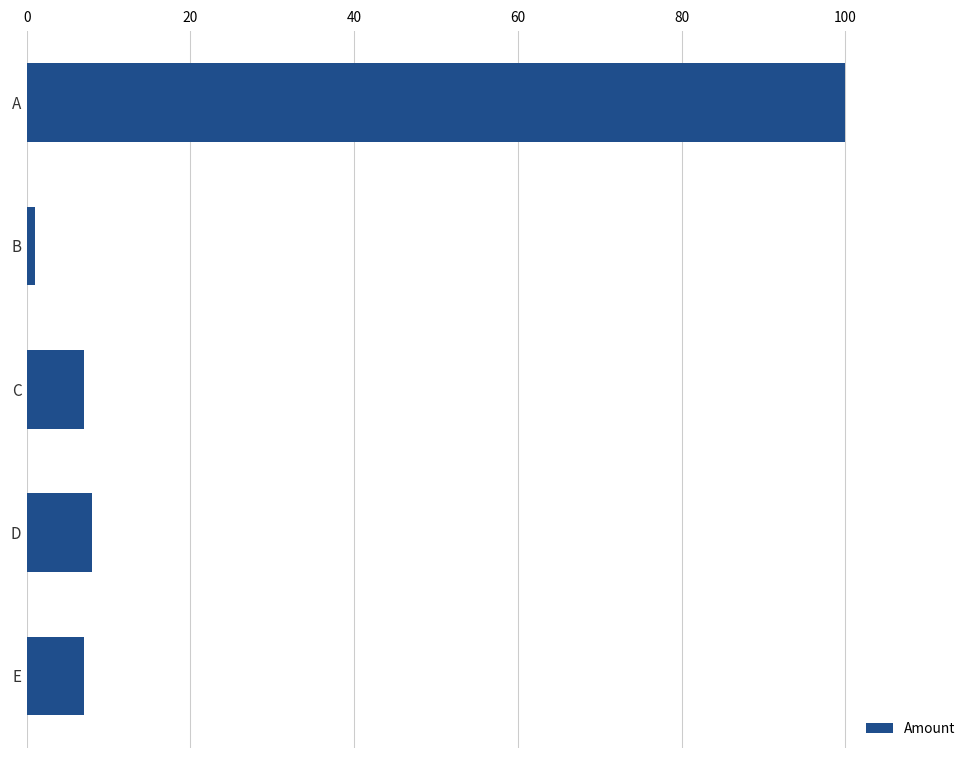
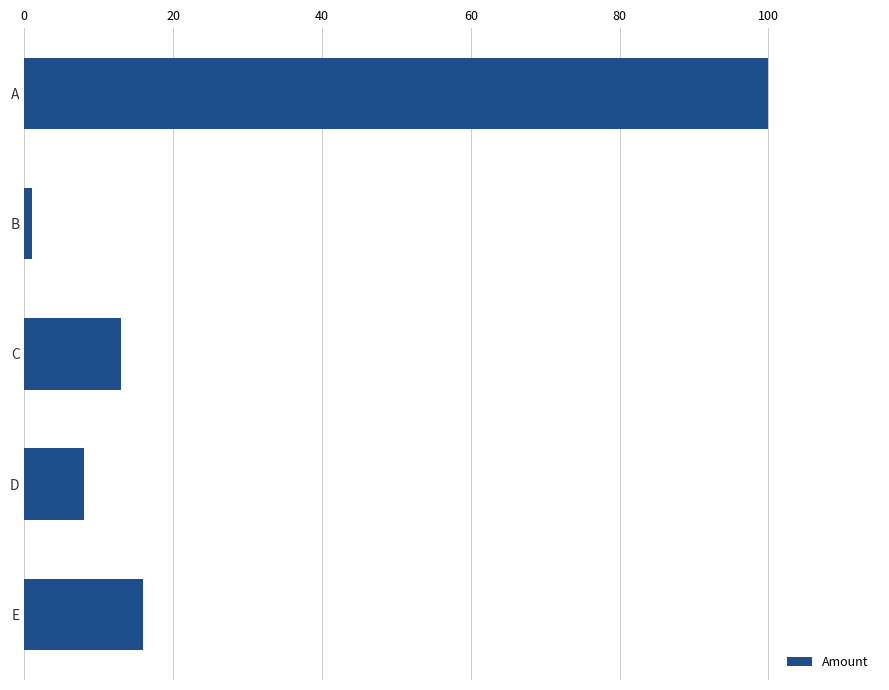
C: 7 -> 13
E: 7 -> 16
